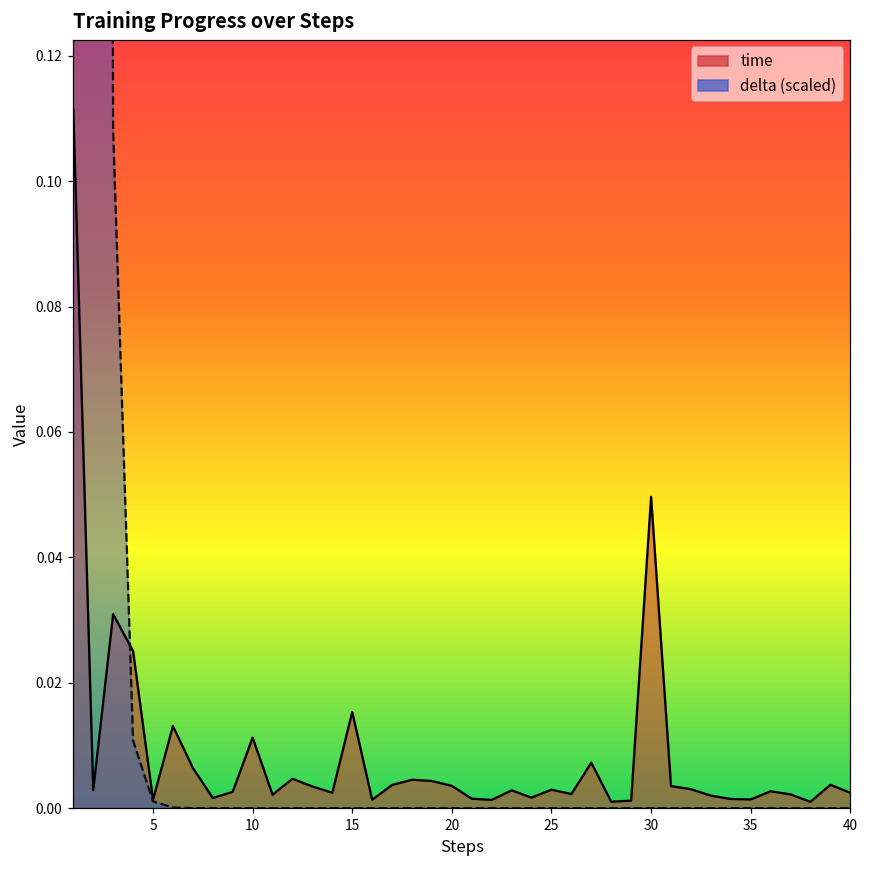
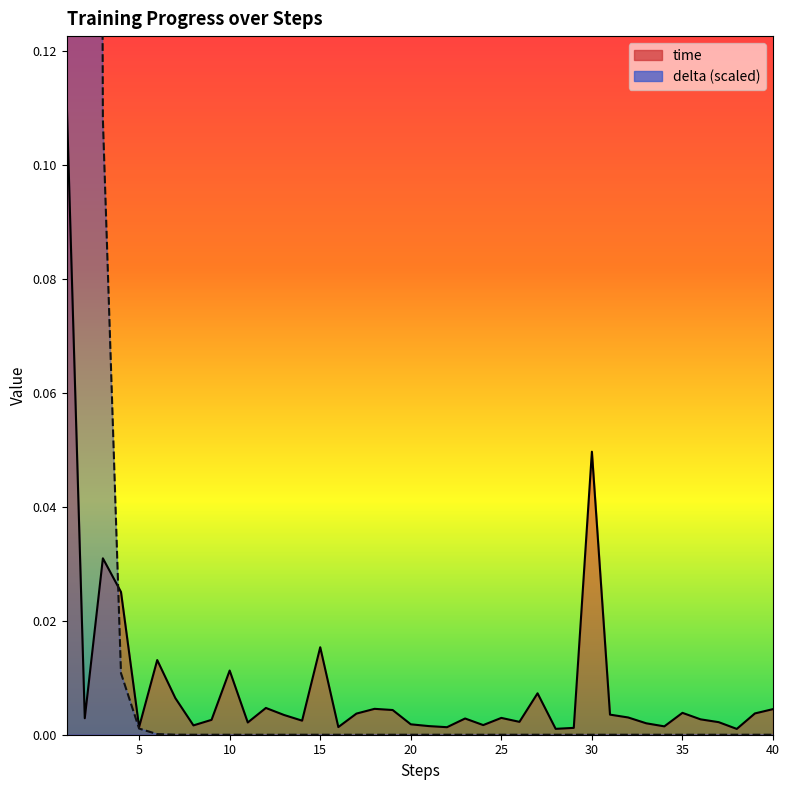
time, 20: 0.004 -> 0.002
time, 35: 0.001 -> 0.004
time, 40: 0.002 -> 0.004
